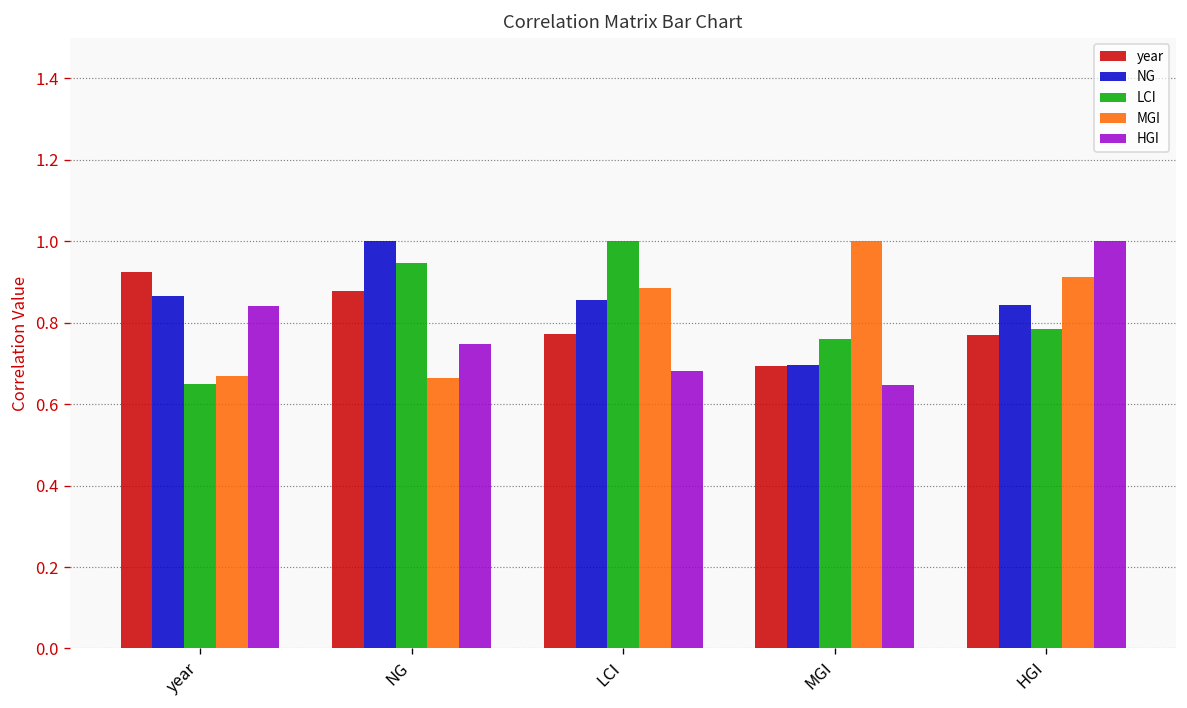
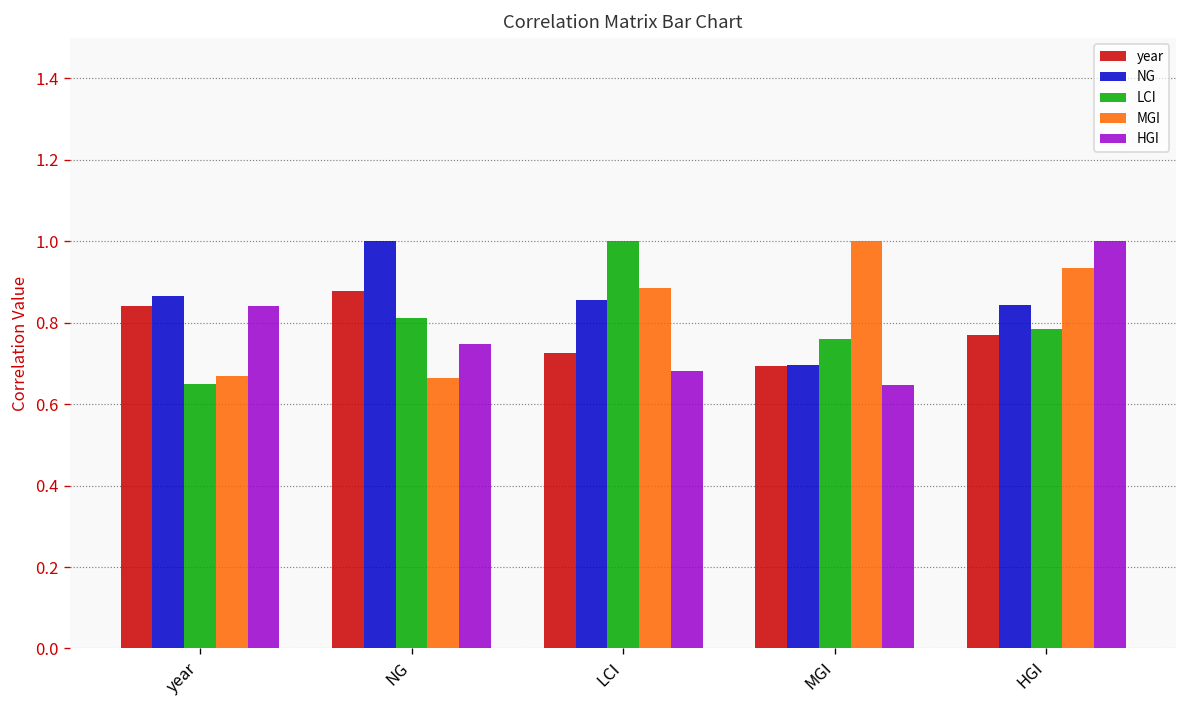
year, year: 0.92 -> 0.84
LCI, NG: 0.95 -> 0.81
year, LCI: 0.77 -> 0.73
MGI, HGI: 0.91 -> 0.93
